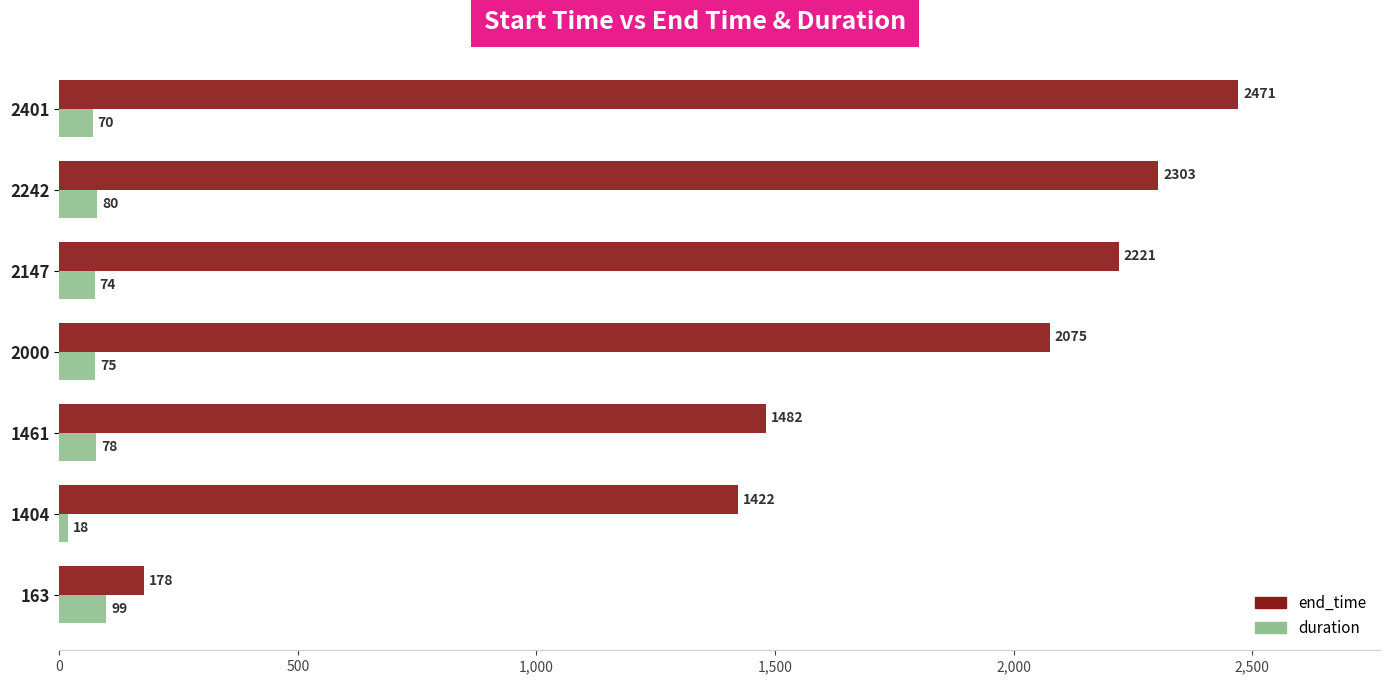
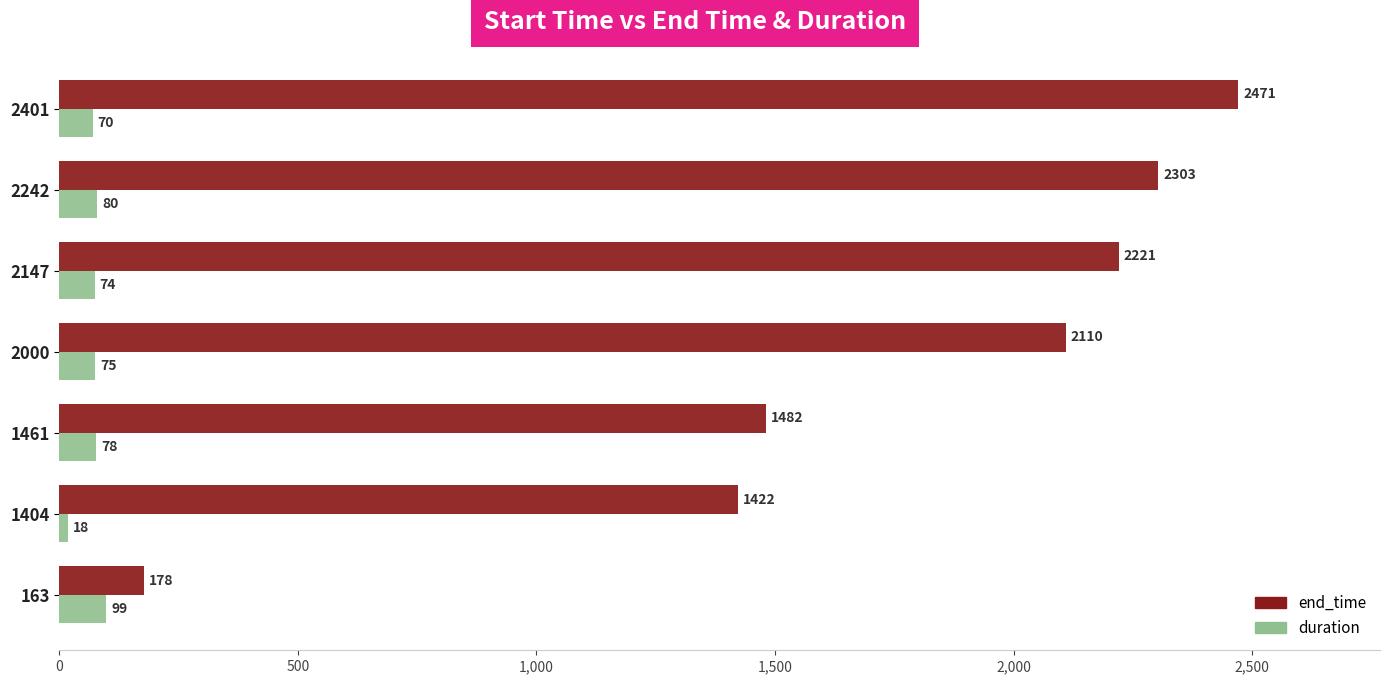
end_time, 2000: 2075 -> 2110
